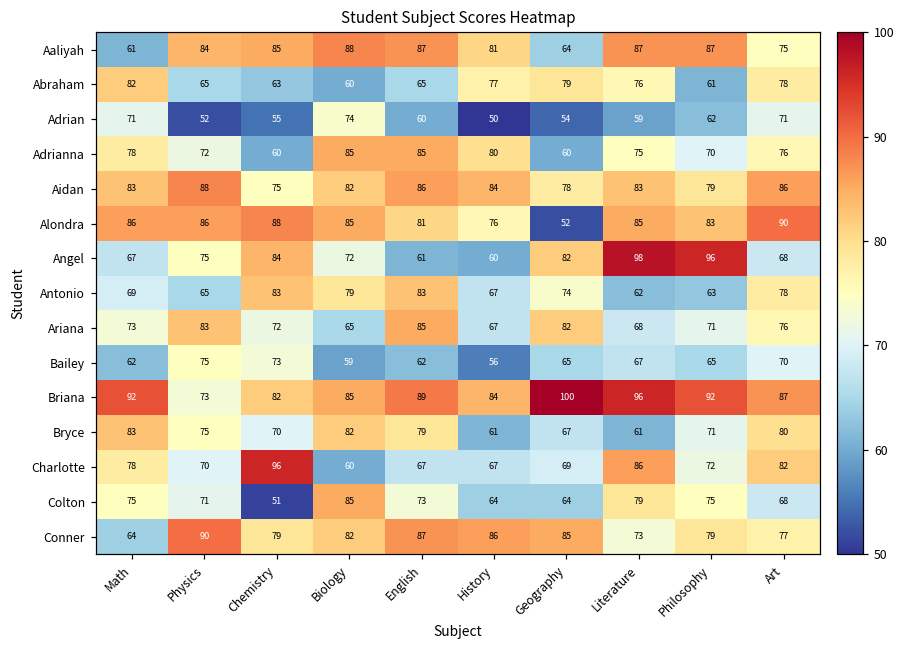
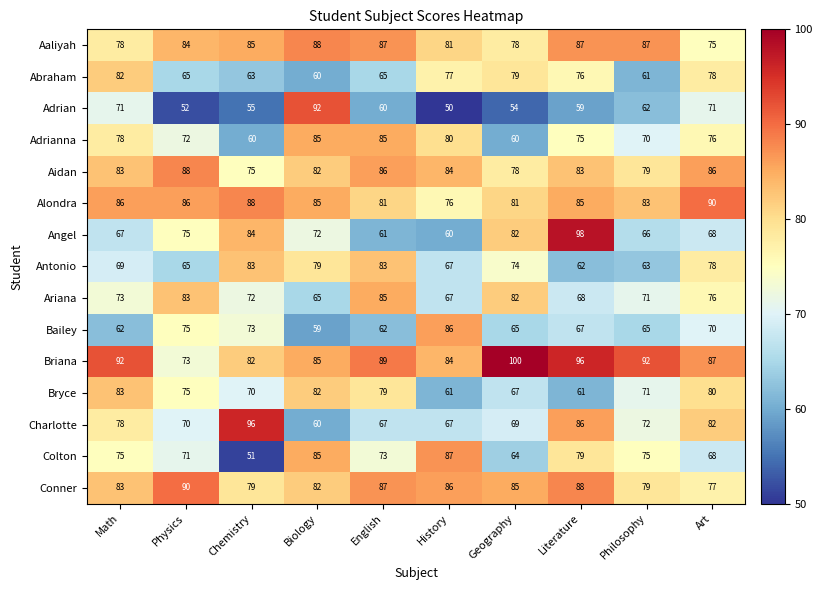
Aaliyah, Math: 61 -> 78
Aaliyah, Geography: 64 -> 78
Adrian, Biology: 74 -> 92
Alondra, Geography: 52 -> 81
Angel, Philosophy: 96 -> 66
Bailey, History: 56 -> 86
Colton, History: 64 -> 87
Conner, Math: 64 -> 83
Conner, Literature: 73 -> 88
